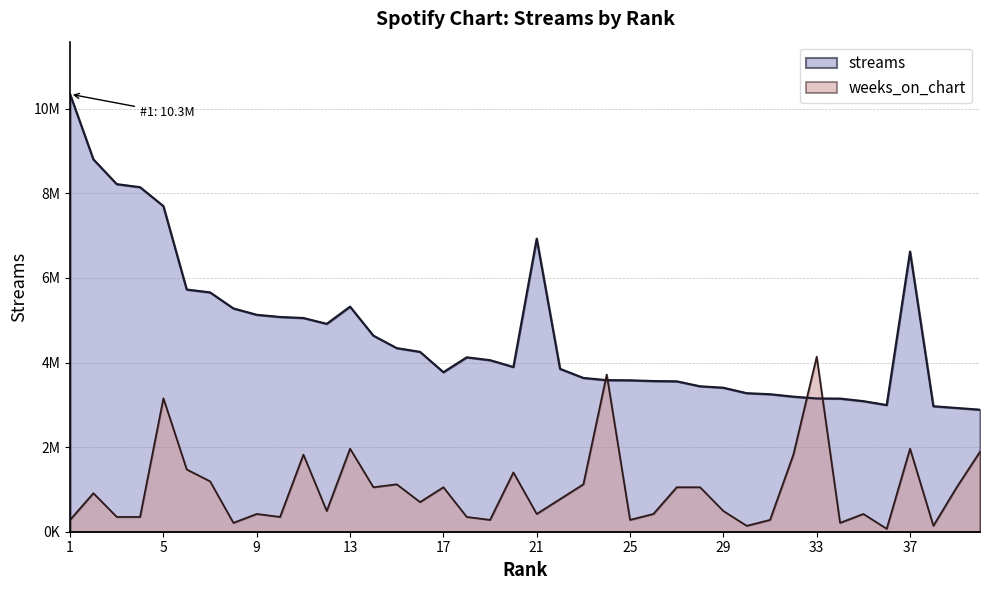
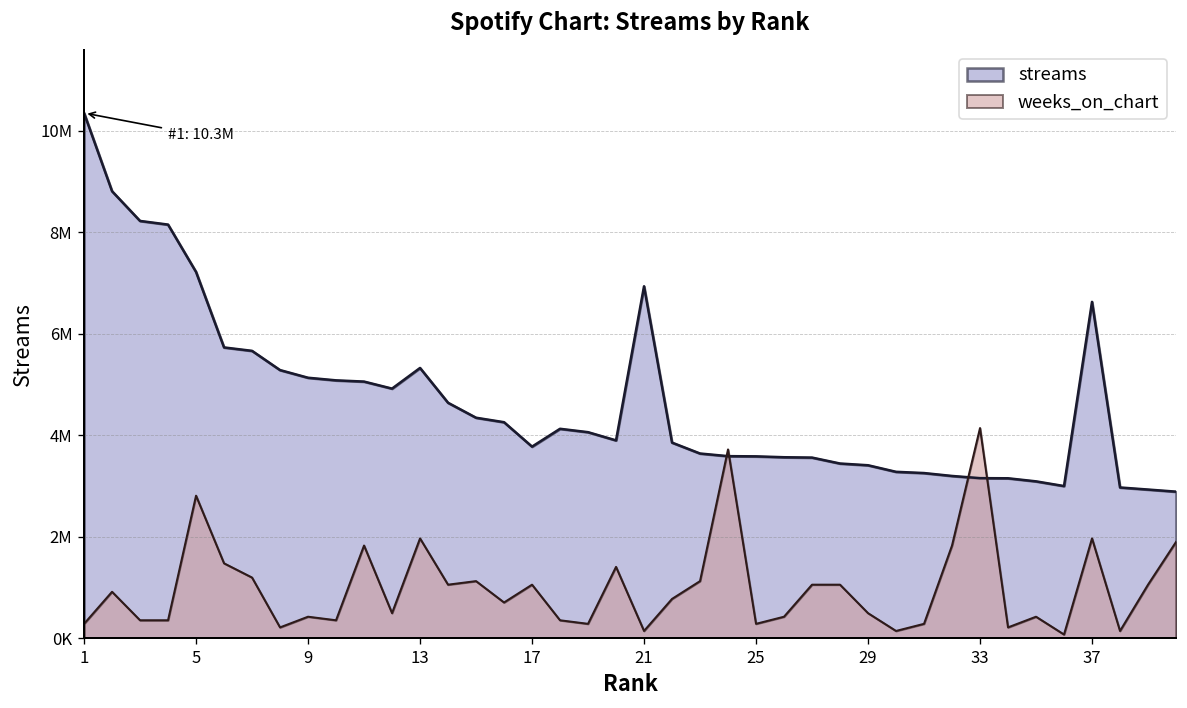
streams, 5: 7700000 -> 7200000
weeks_on_chart, 5: 3200000 -> 2800000
weeks_on_chart, 21: 400000 -> 100000
